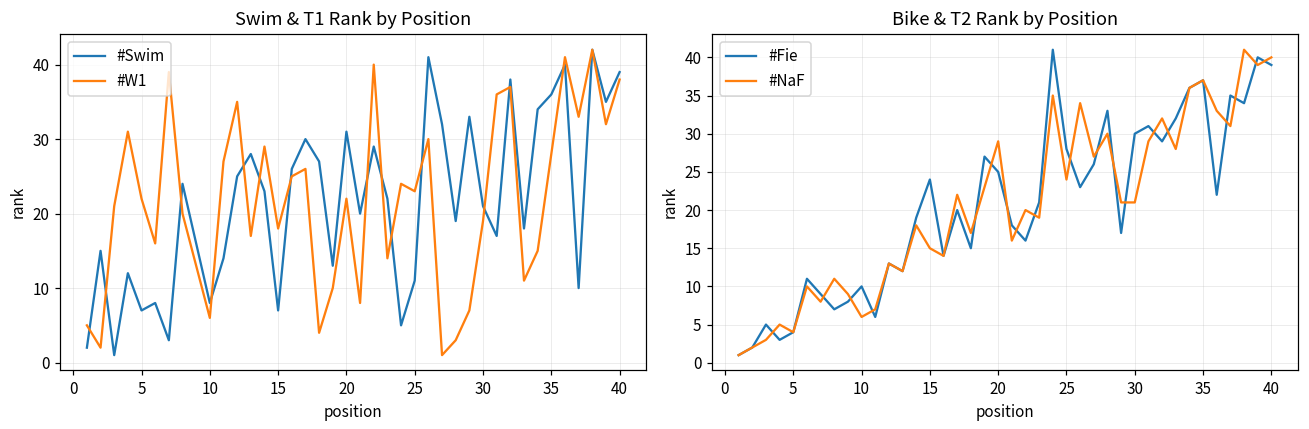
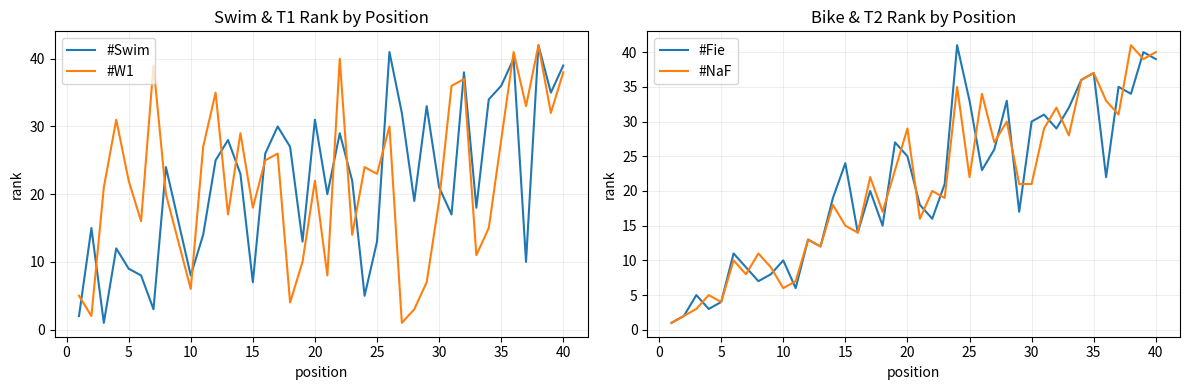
Swim & T1 Rank by Position, #Swim, 5: 7 -> 9
Swim & T1 Rank by Position, #Swim, 25: 11 -> 13
Bike & T2 Rank by Position, #Fie, 25: 28 -> 33
Bike & T2 Rank by Position, #NaF, 25: 24 -> 22
